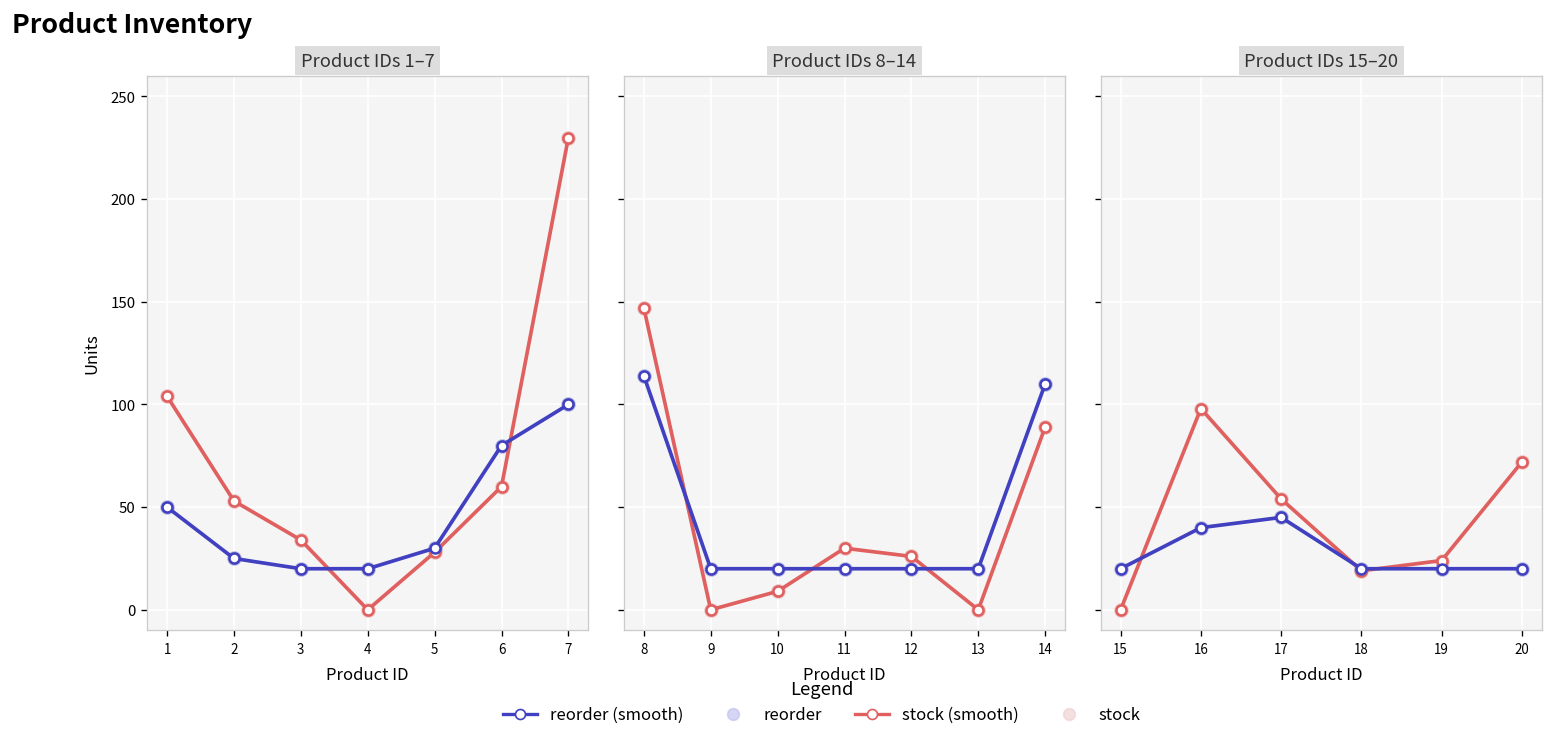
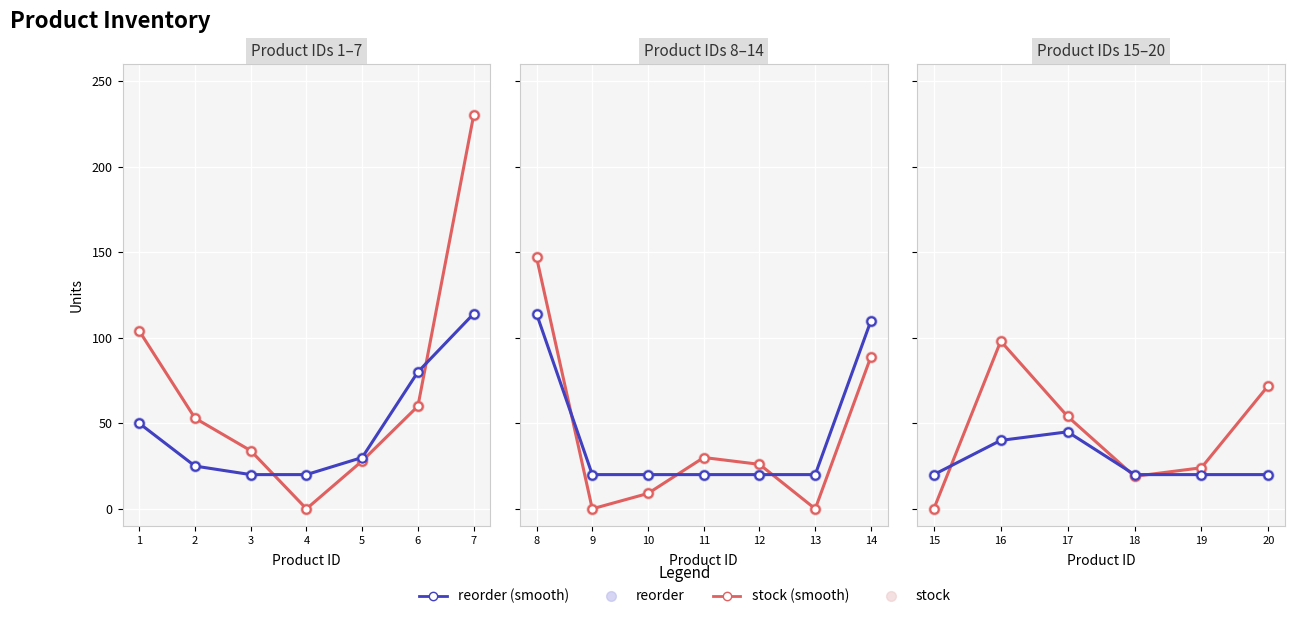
Product IDs 1–7, reorder (smooth), 7: 100 -> 114
